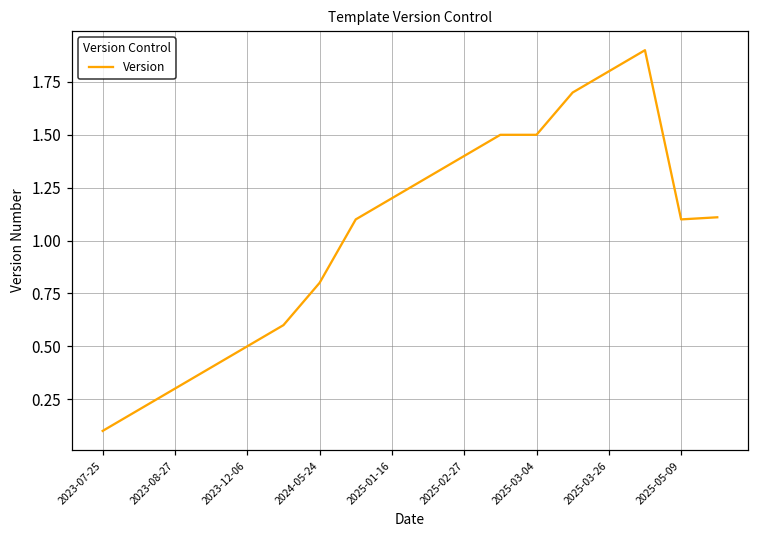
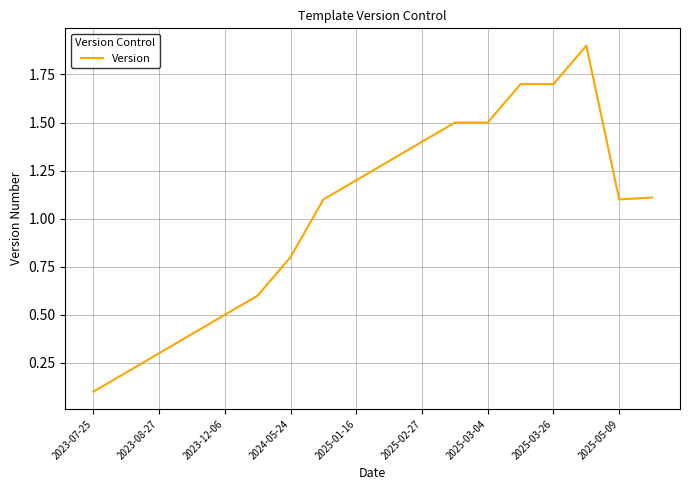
2025-03-26: 1.8 -> 1.7
